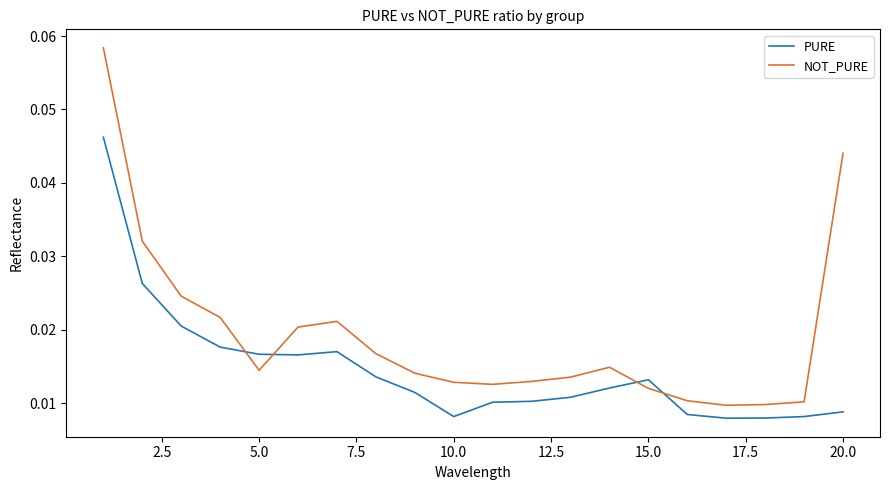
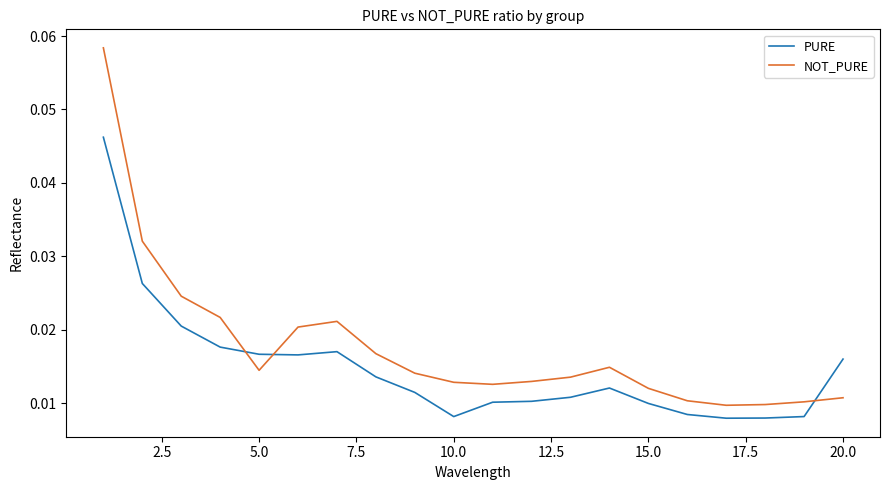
PURE, 15.0: 0.013 -> 0.010
PURE, 20.0: 0.009 -> 0.016
NOT_PURE, 20.0: 0.044 -> 0.011
